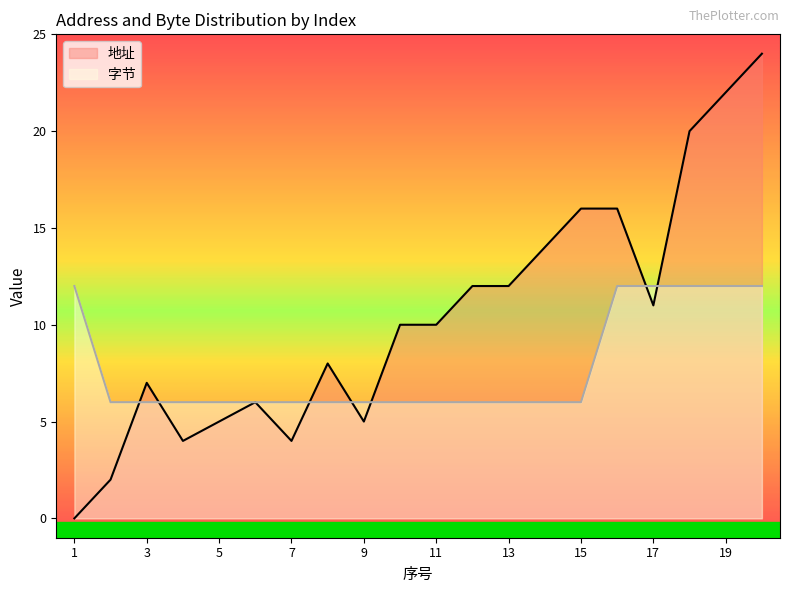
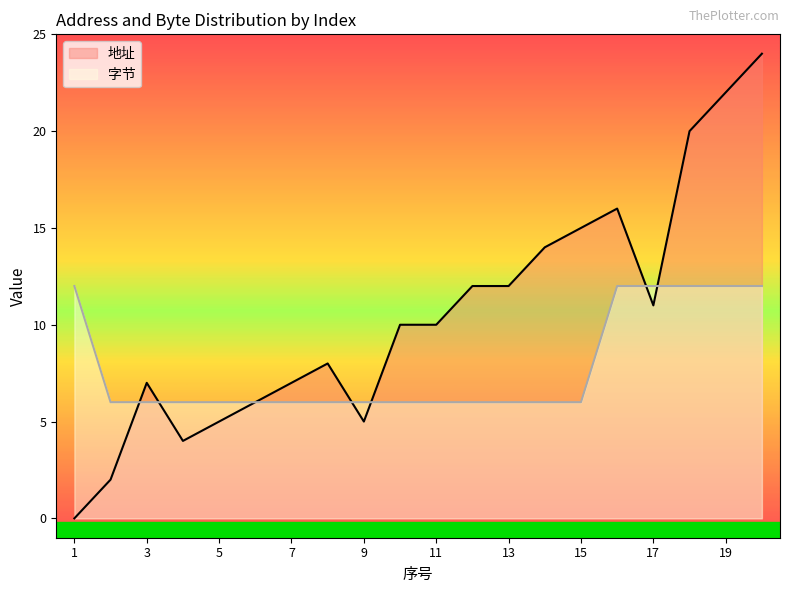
地址, 7: 4 -> 7
地址, 15: 16 -> 15
